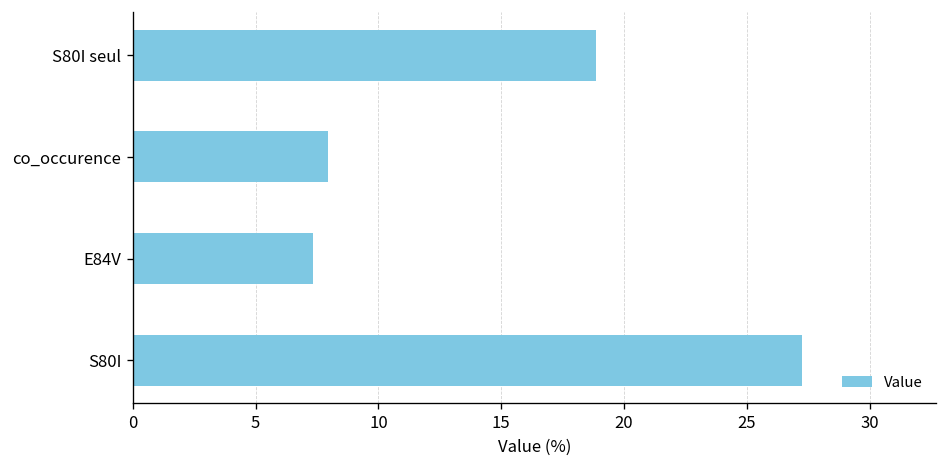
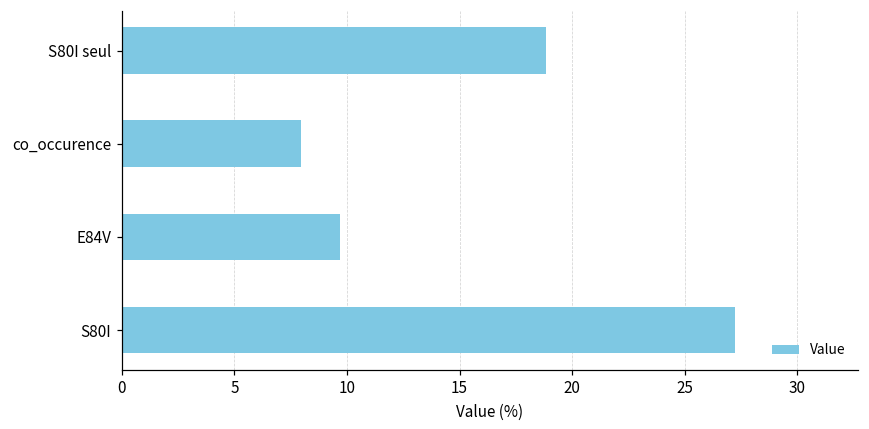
E84V: 7.3 -> 9.7
